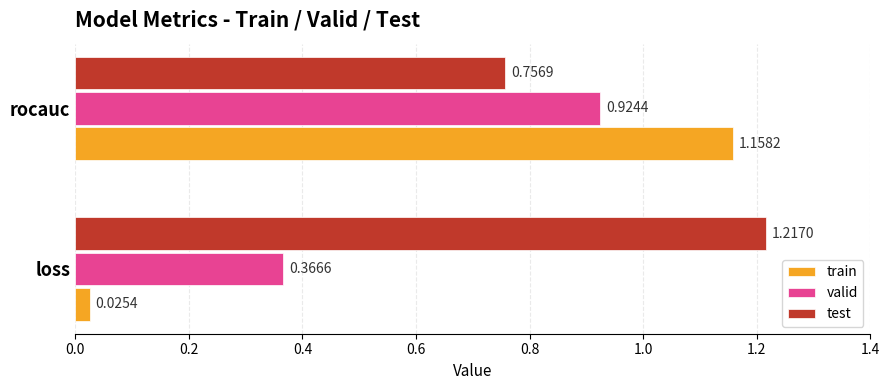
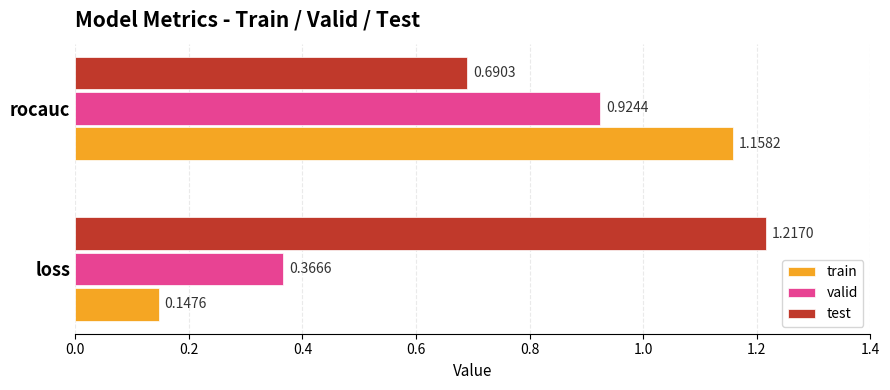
test, rocauc: 0.7569 -> 0.6903
train, loss: 0.0254 -> 0.1476
